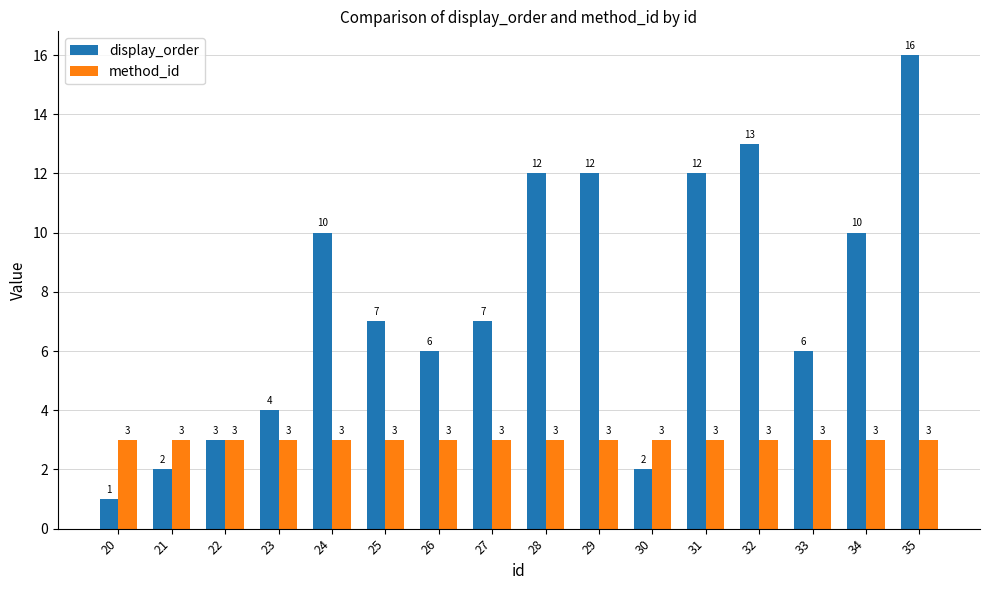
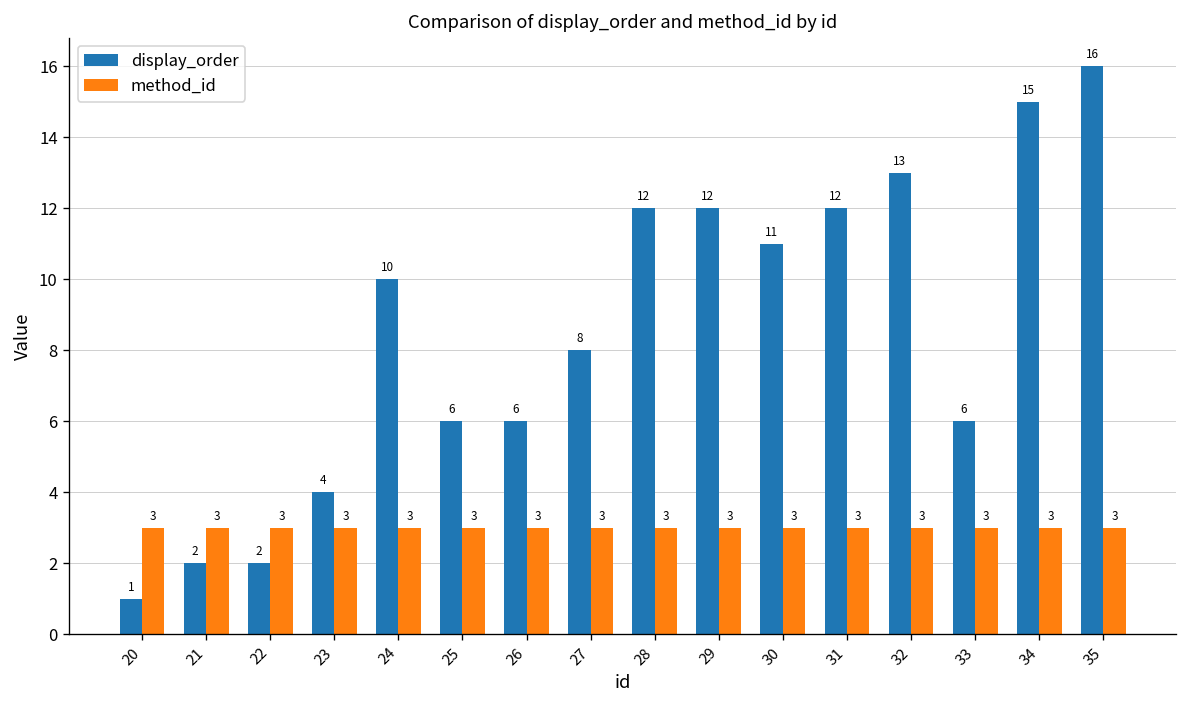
display_order, 22: 3 -> 2
display_order, 25: 7 -> 6
display_order, 27: 7 -> 8
display_order, 30: 2 -> 11
display_order, 34: 10 -> 15
